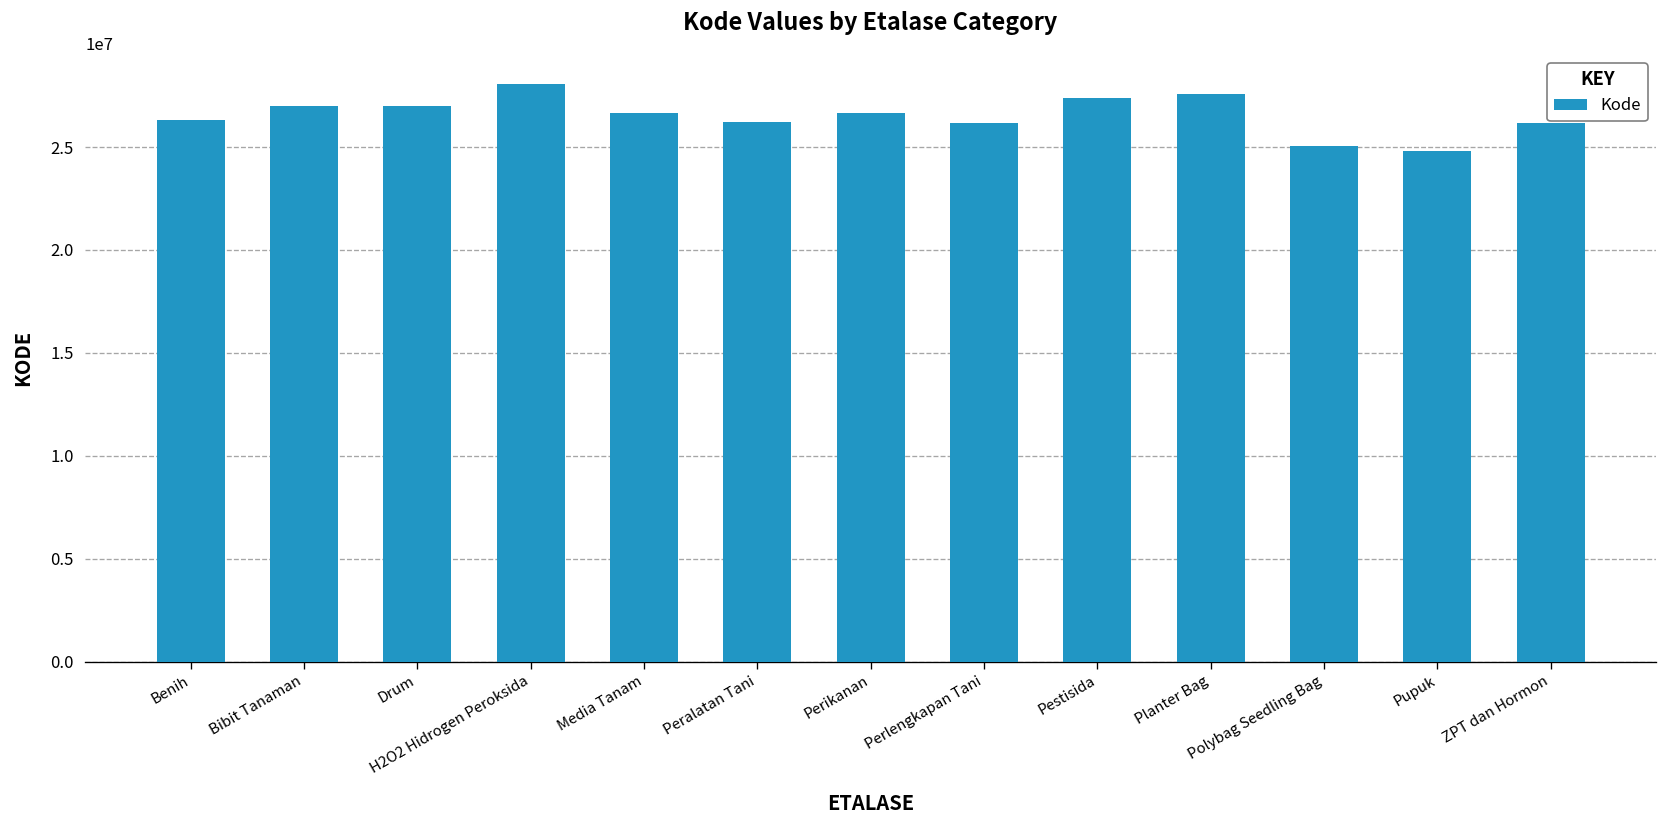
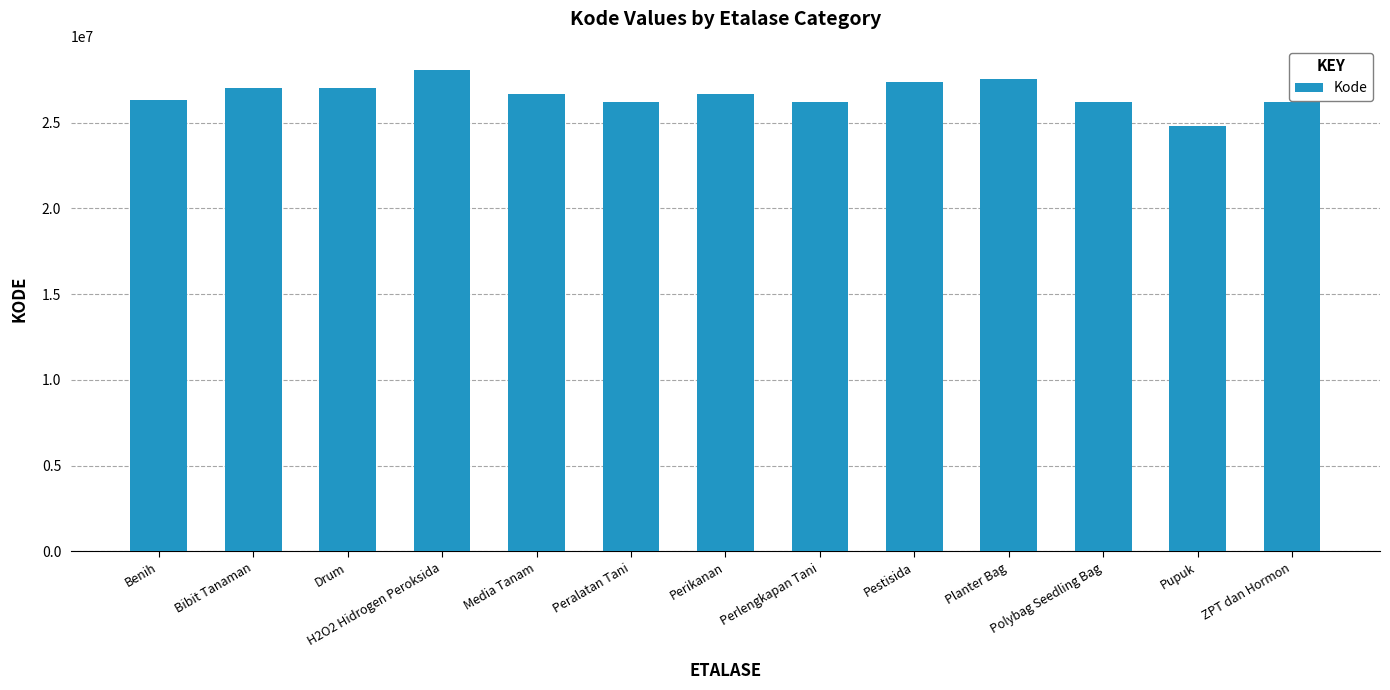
Polybag Seedling Bag: 25100000 -> 26200000
